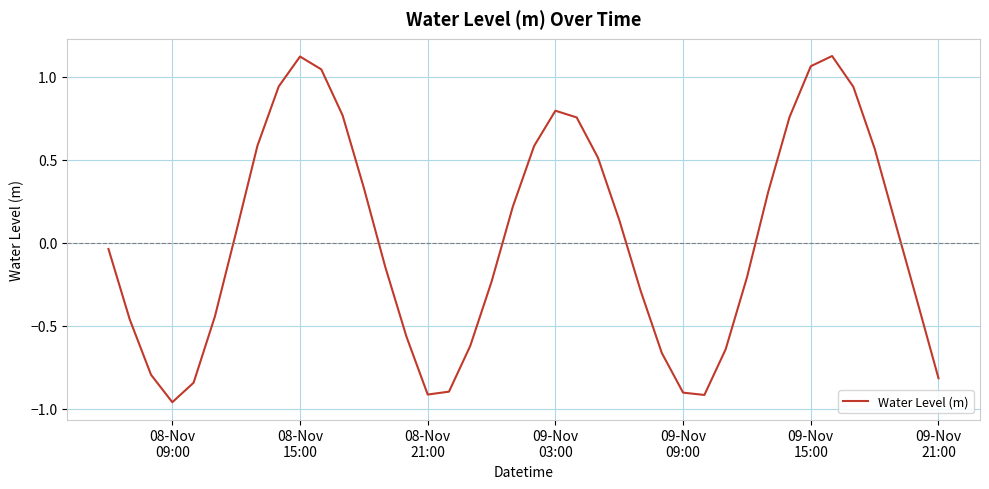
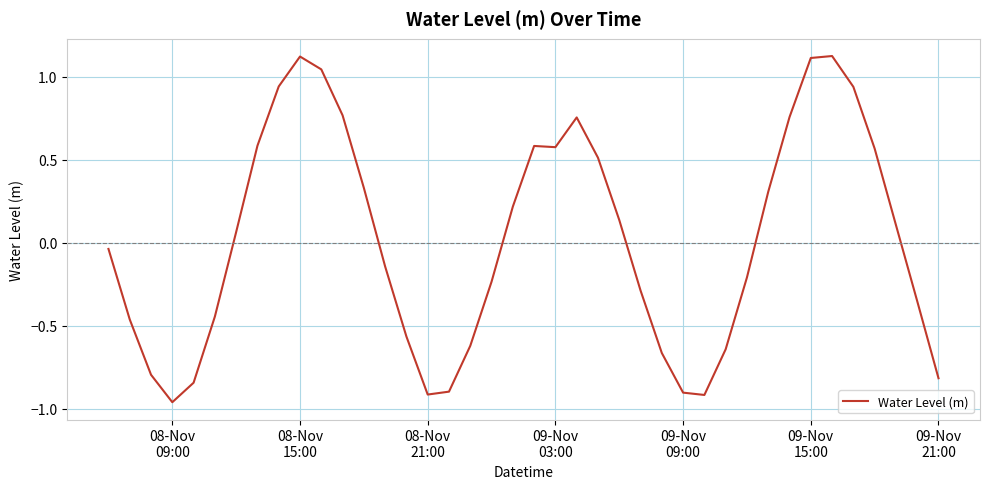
09-Nov 03:00: 0.79 -> 0.57
09-Nov 15:00: 1.06 -> 1.11
